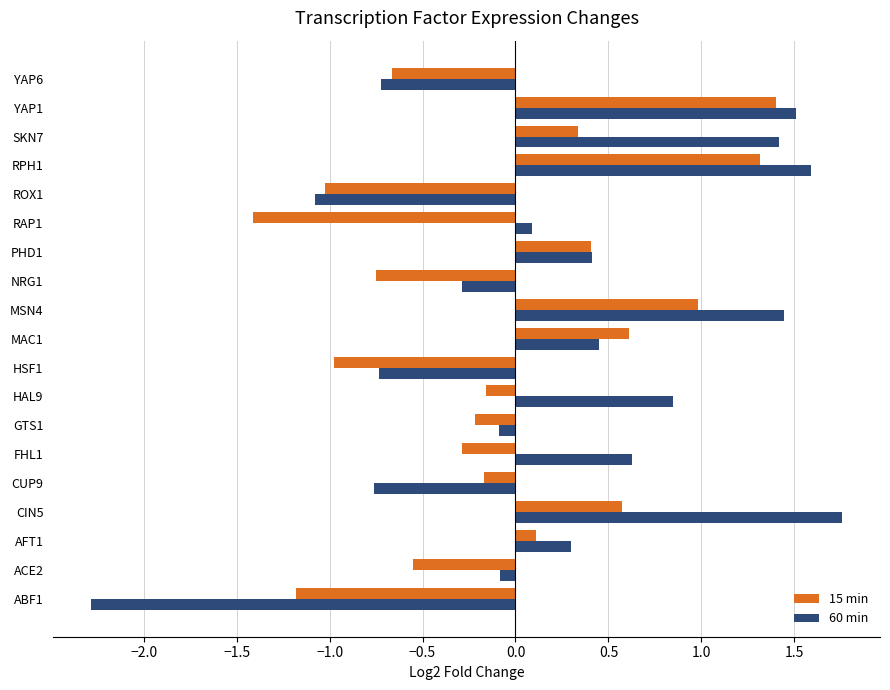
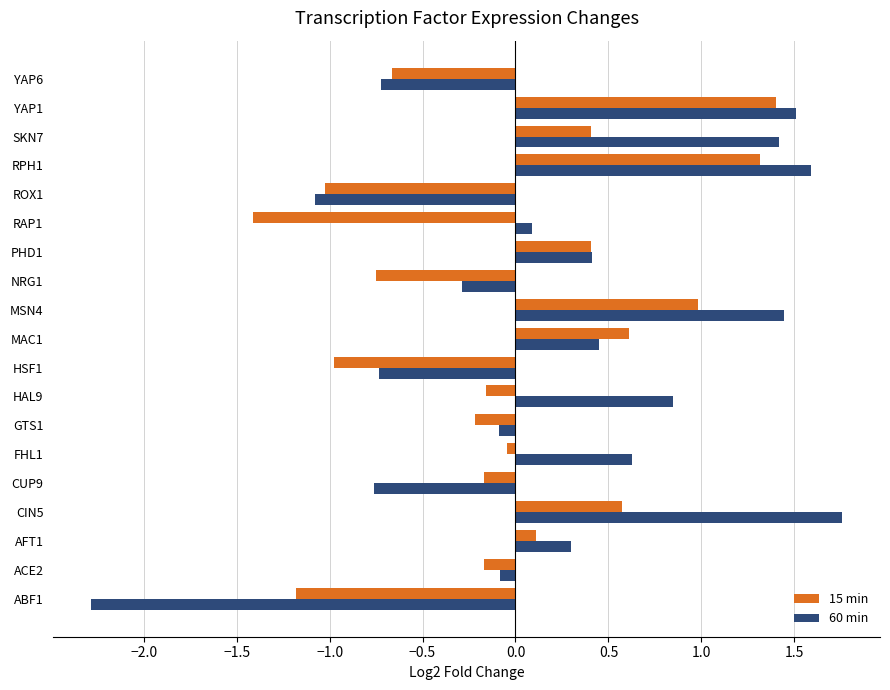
15 min, SKN7: 0.34 -> 0.41
15 min, FHL1: -0.29 -> -0.04
15 min, ACE2: -0.55 -> -0.17
